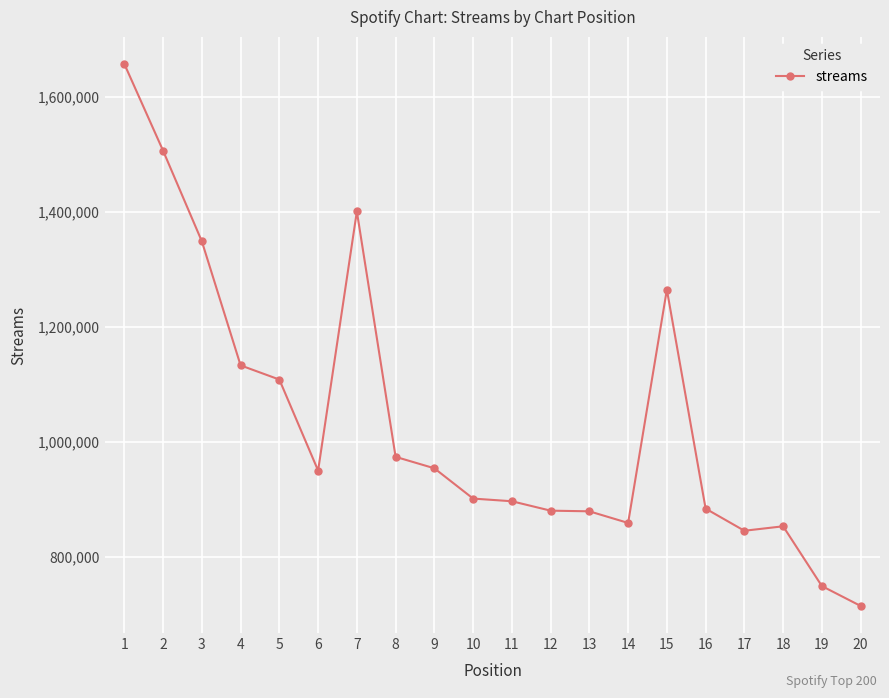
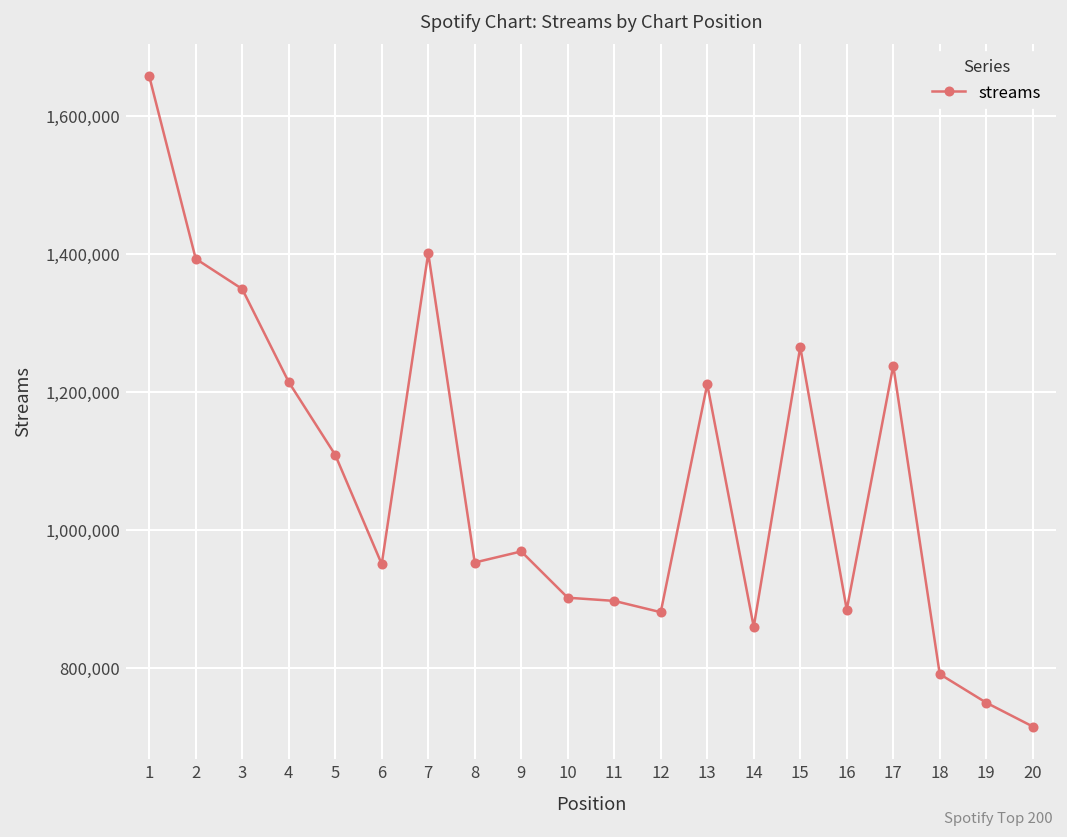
2: 1,510,000 -> 1,390,000
4: 1,130,000 -> 1,210,000
8: 970,000 -> 950,000
9: 950,000 -> 970,000
13: 880,000 -> 1,210,000
17: 850,000 -> 1,240,000
18: 850,000 -> 790,000
